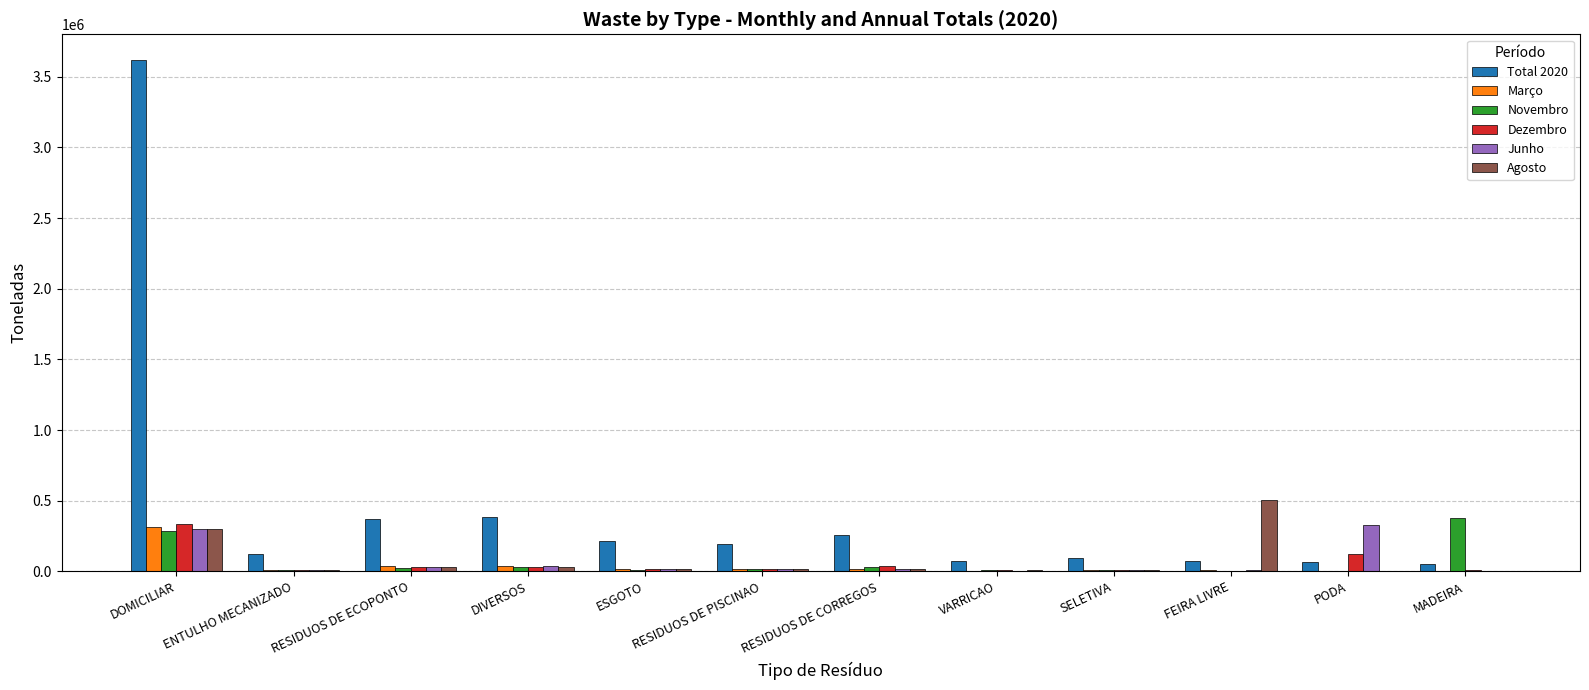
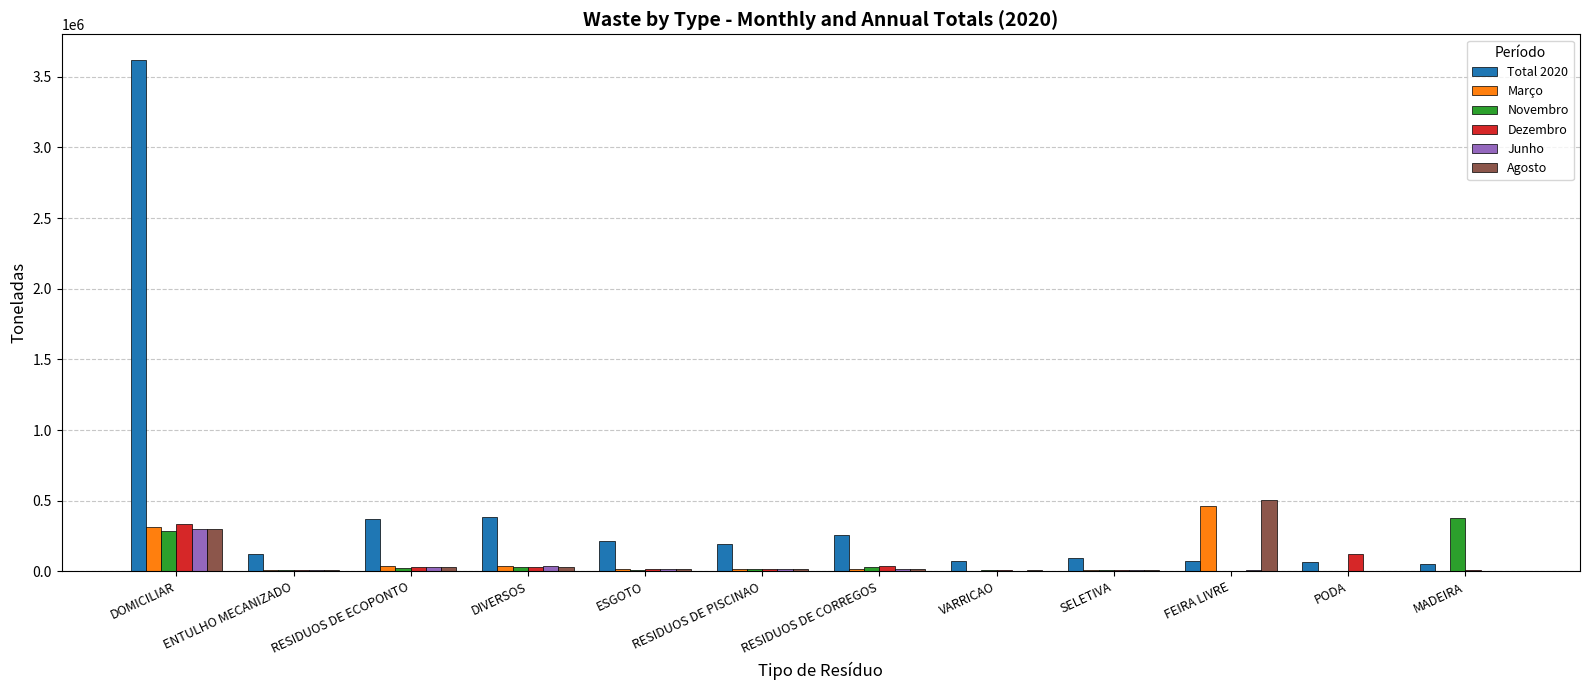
Março, FEIRA LIVRE: 10000 -> 460000
Junho, PODA: 330000 -> 10000
